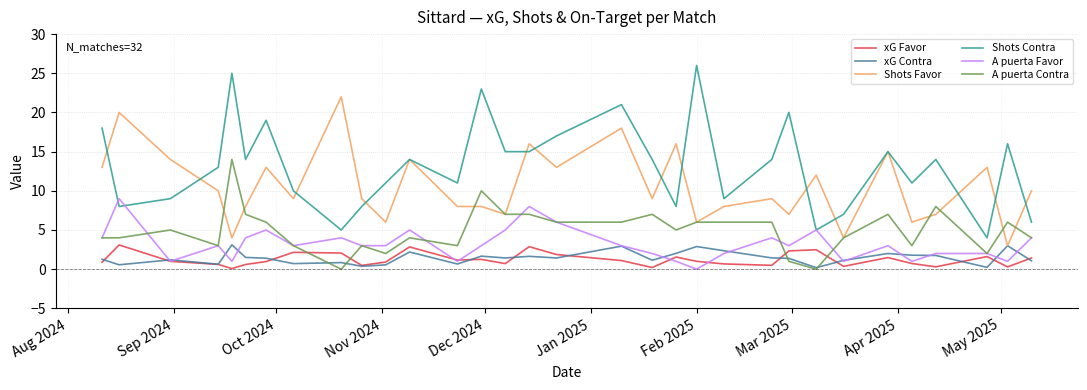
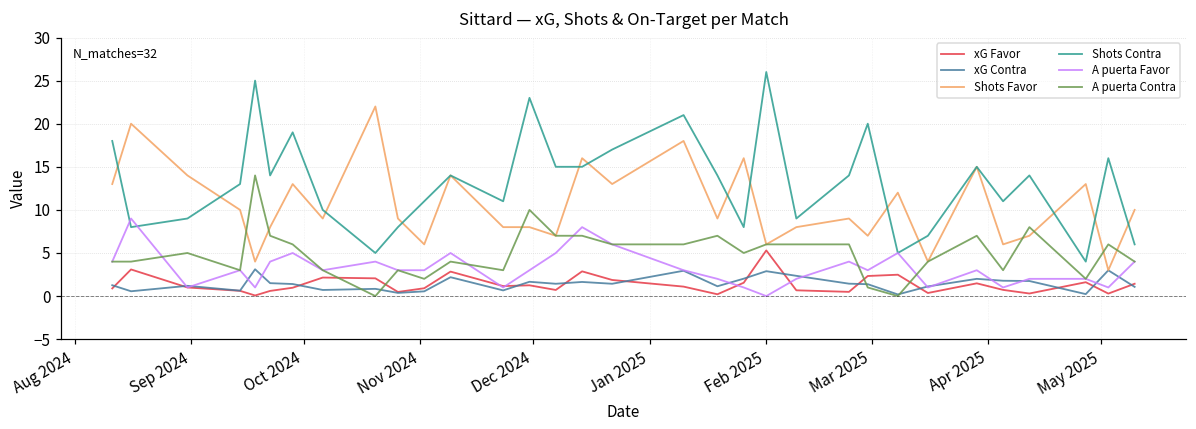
xG Favor, Feb 2025: 1 -> 5
